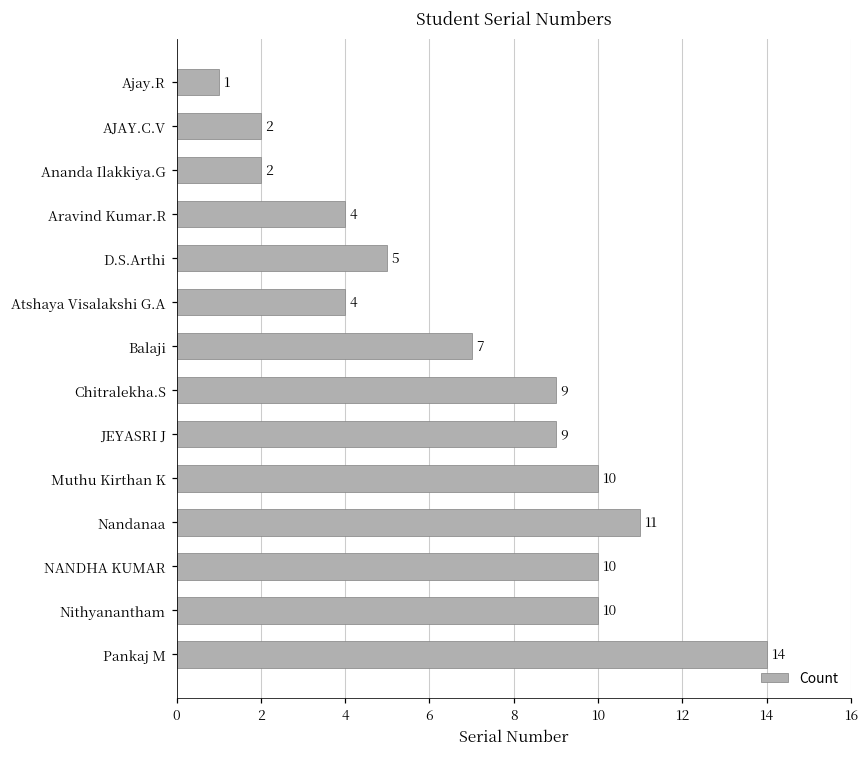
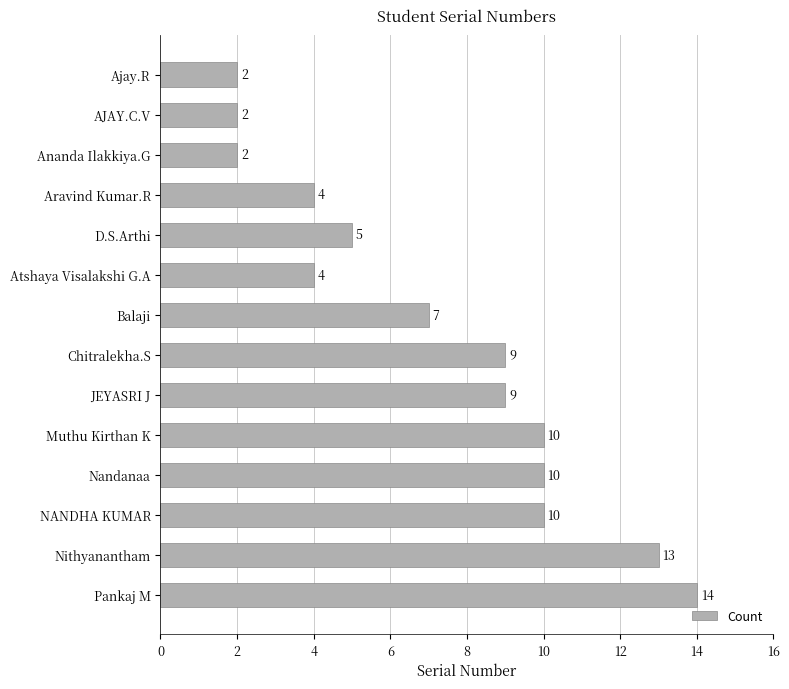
Ajay.R: 1 -> 2
Nandanaa: 11 -> 10
Nithyanantham: 10 -> 13
